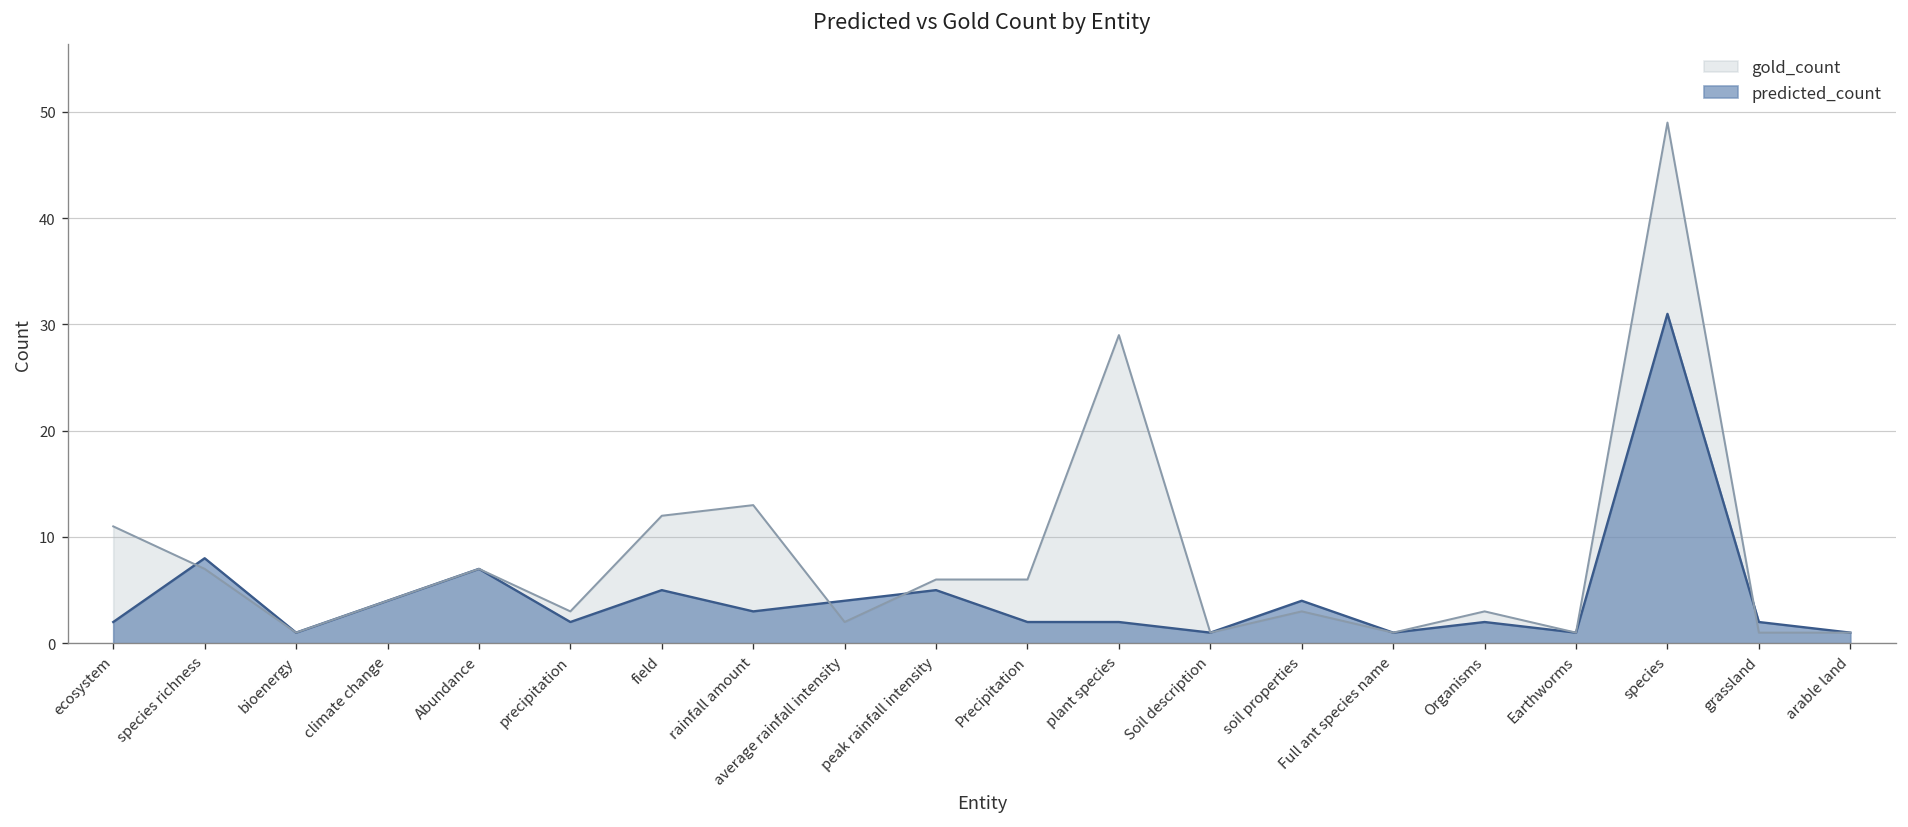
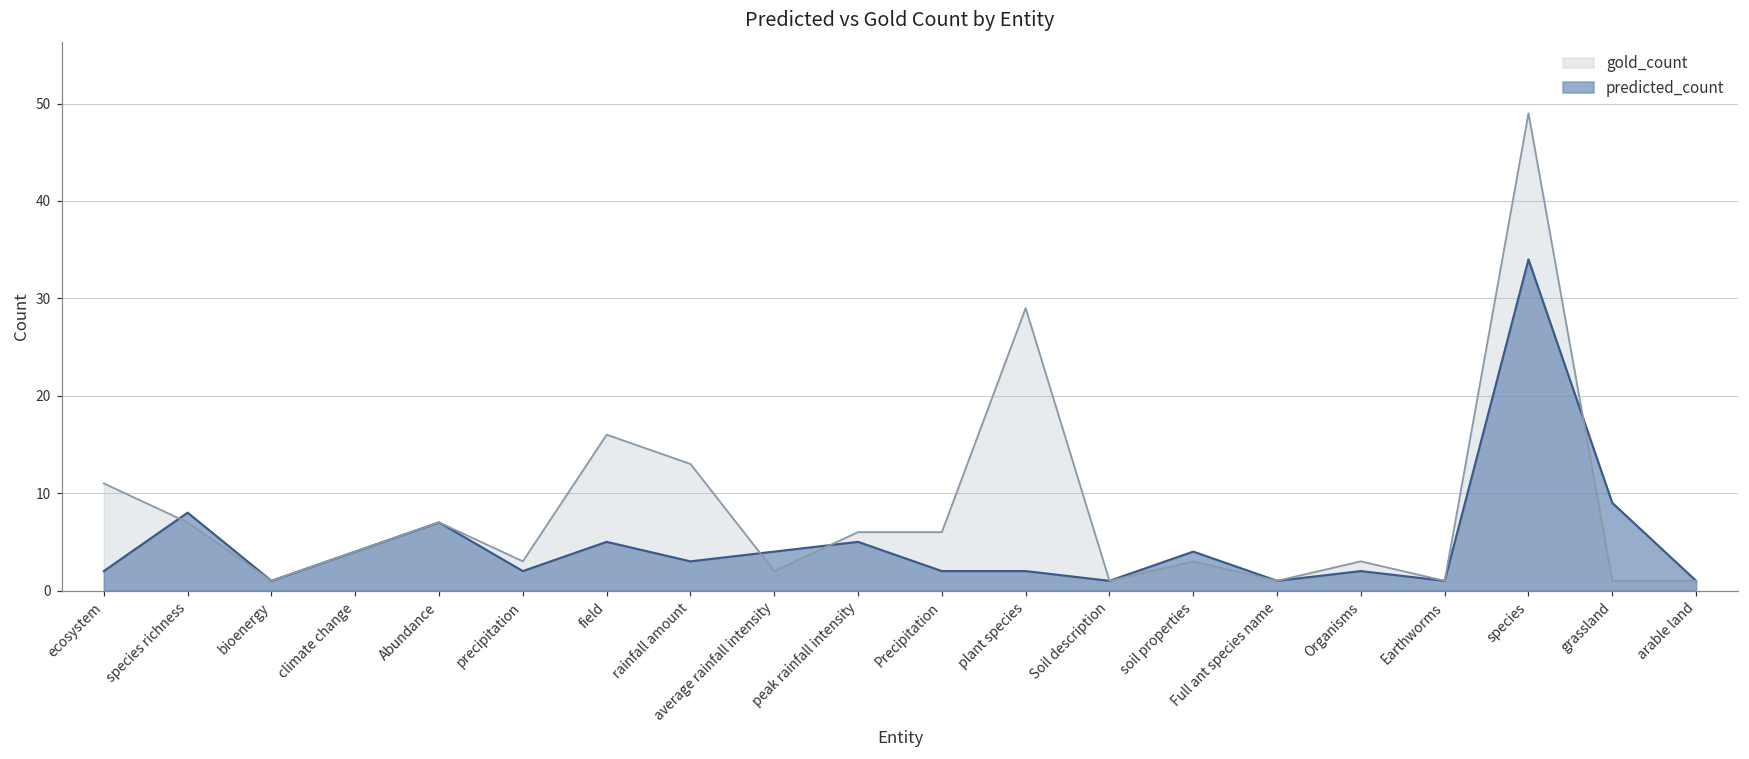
gold_count, field: 12 -> 16
predicted_count, species: 31 -> 34
predicted_count, grassland: 2 -> 9
